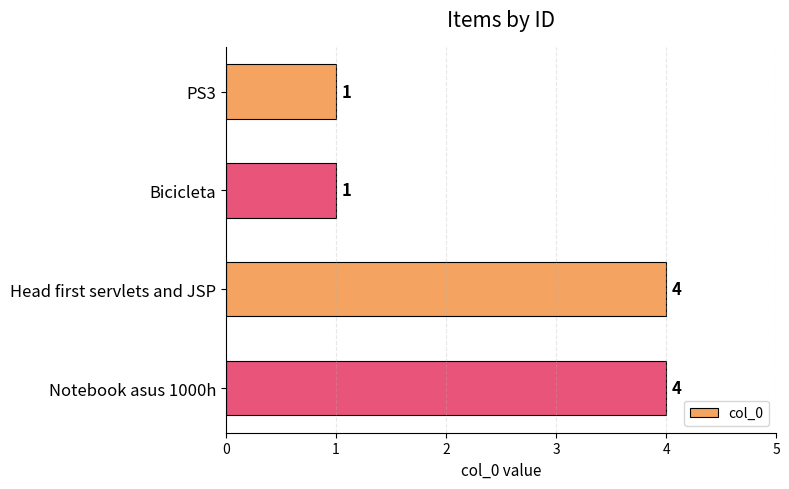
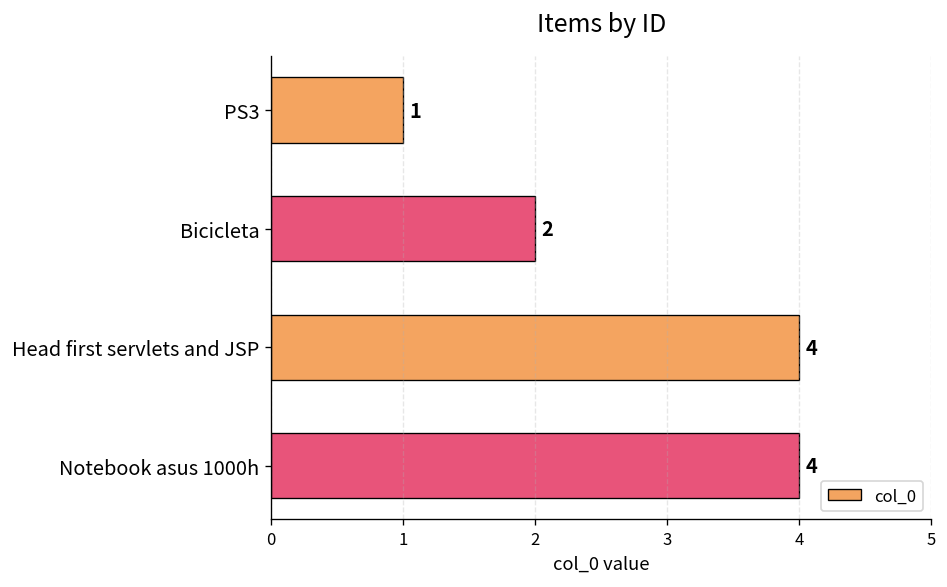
Bicicleta: 1 -> 2
